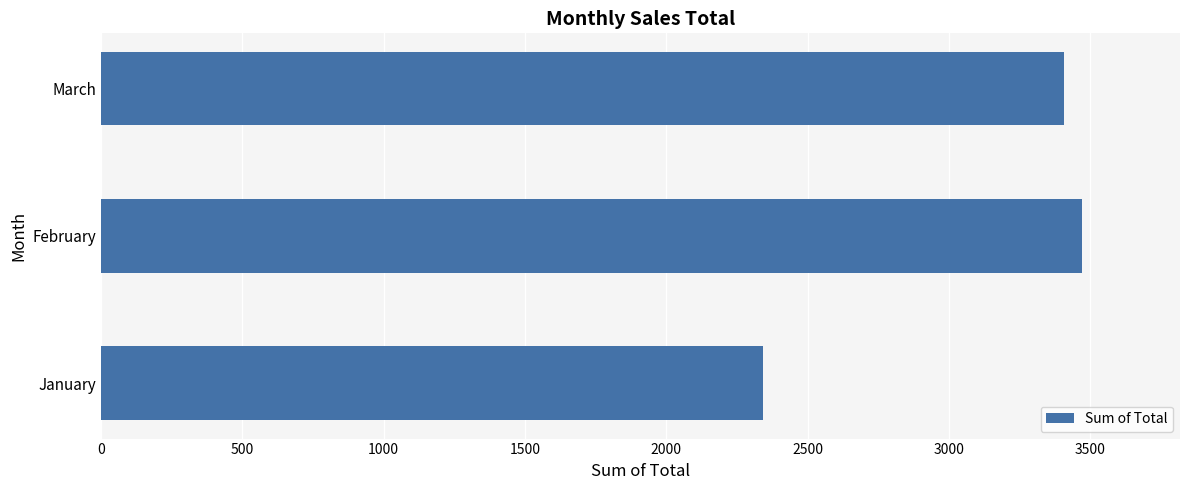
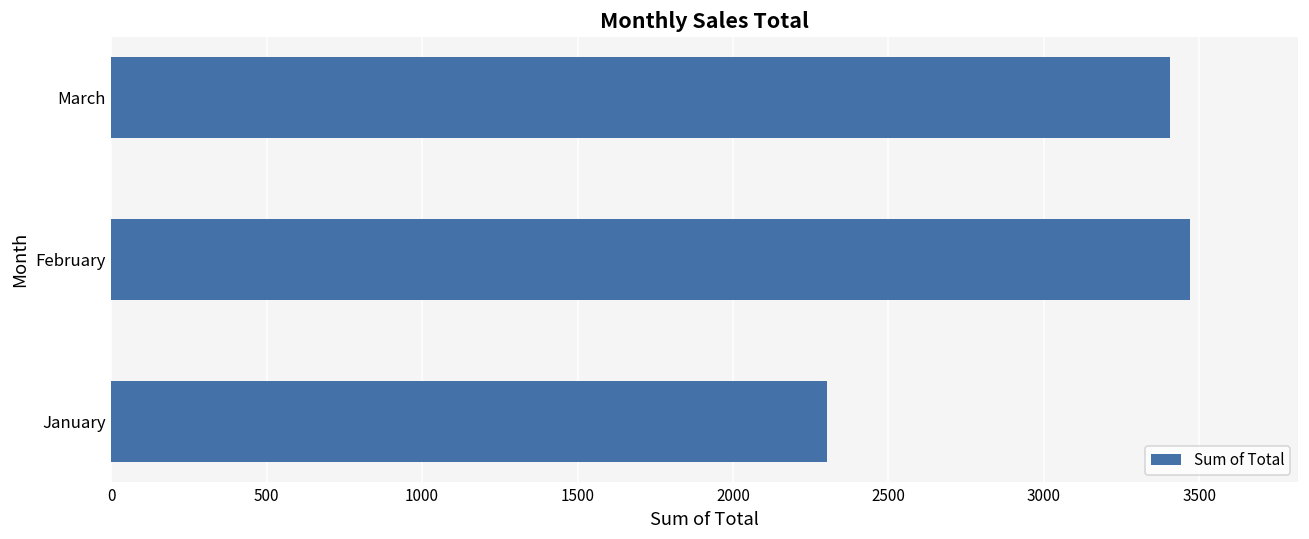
January: 2340 -> 2300
